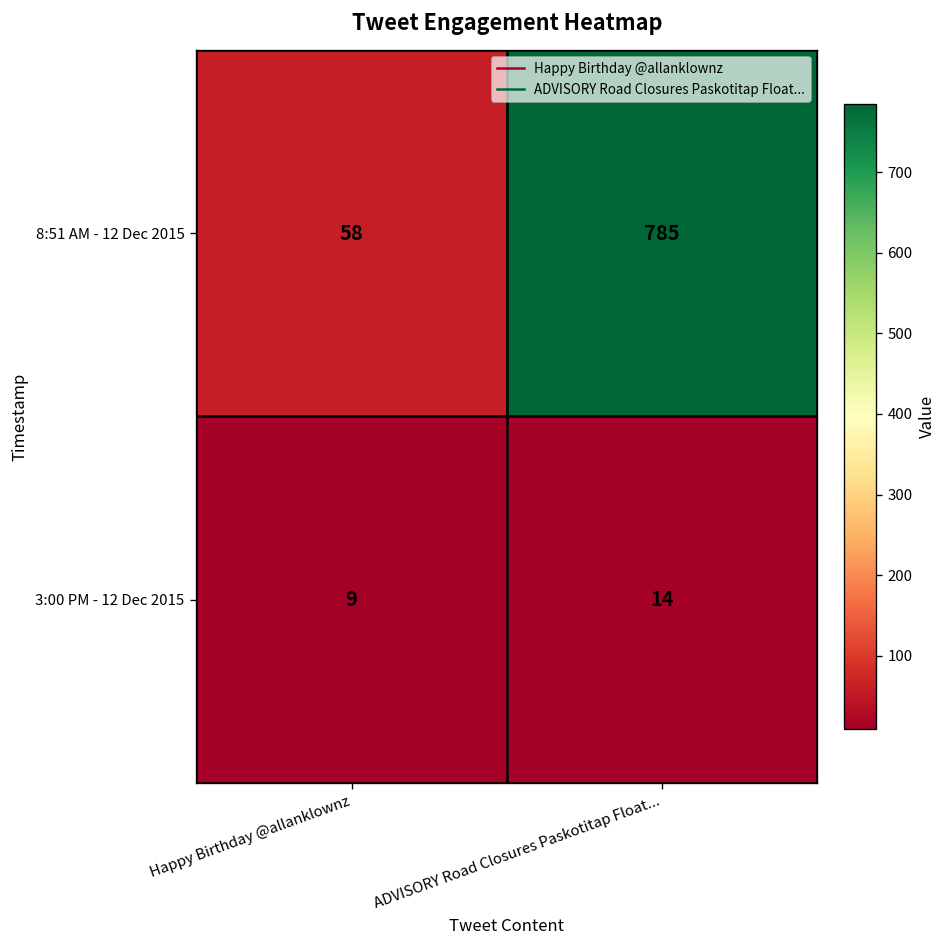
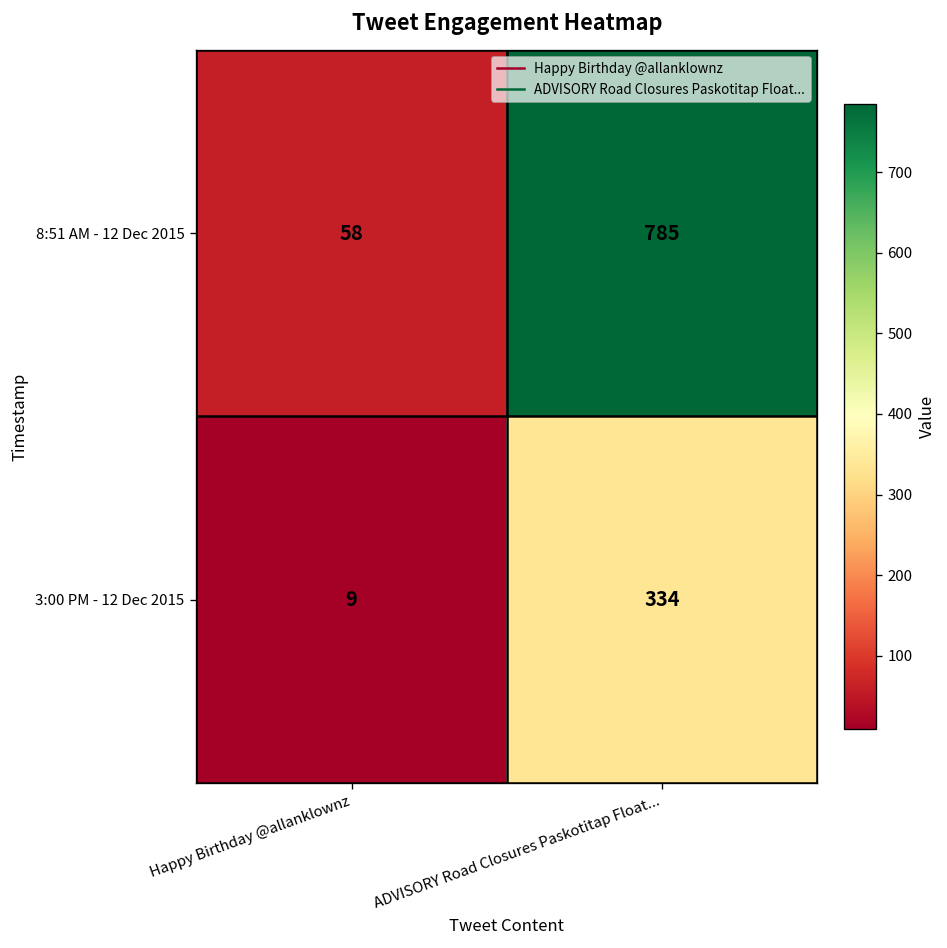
3:00 PM - 12 Dec 2015, ADVISORY Road Closures Paskotitap Float...: 14 -> 334
